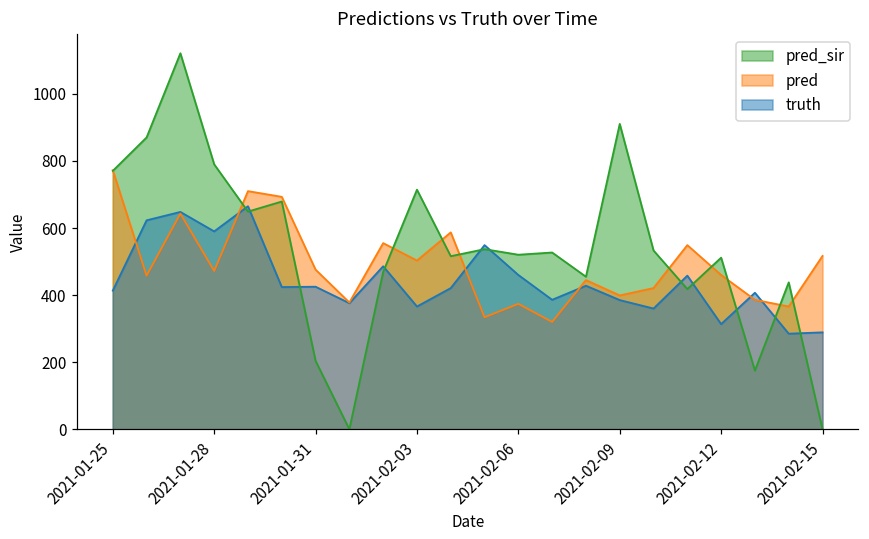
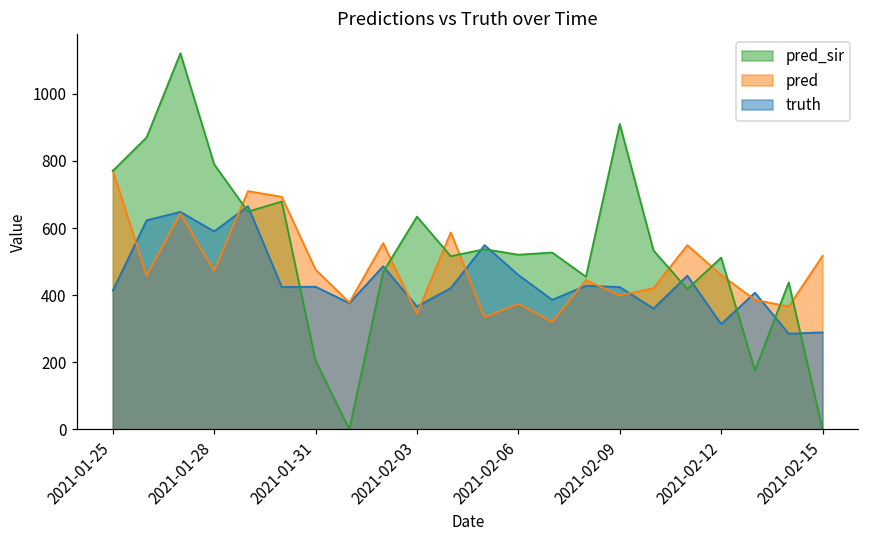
pred_sir, 2021-02-03: 710 -> 630
pred, 2021-02-03: 500 -> 340
truth, 2021-02-09: 390 -> 420
